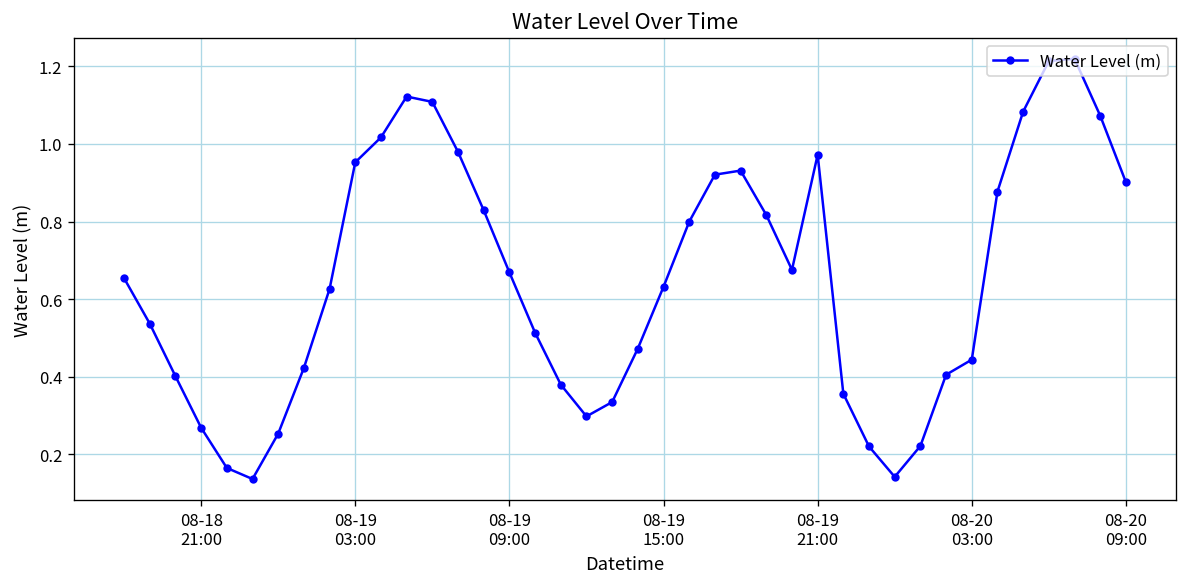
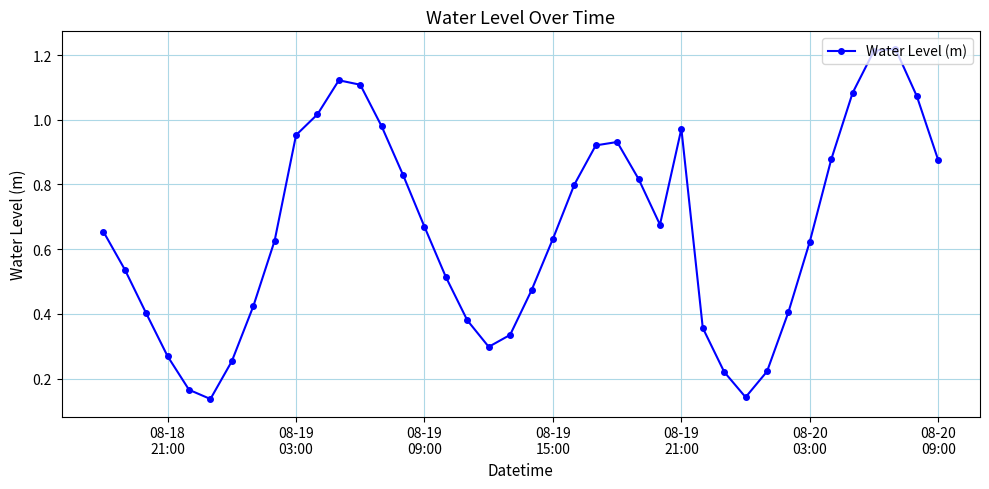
08-20 03:00: 0.44 -> 0.62
08-20 09:00: 0.90 -> 0.88
